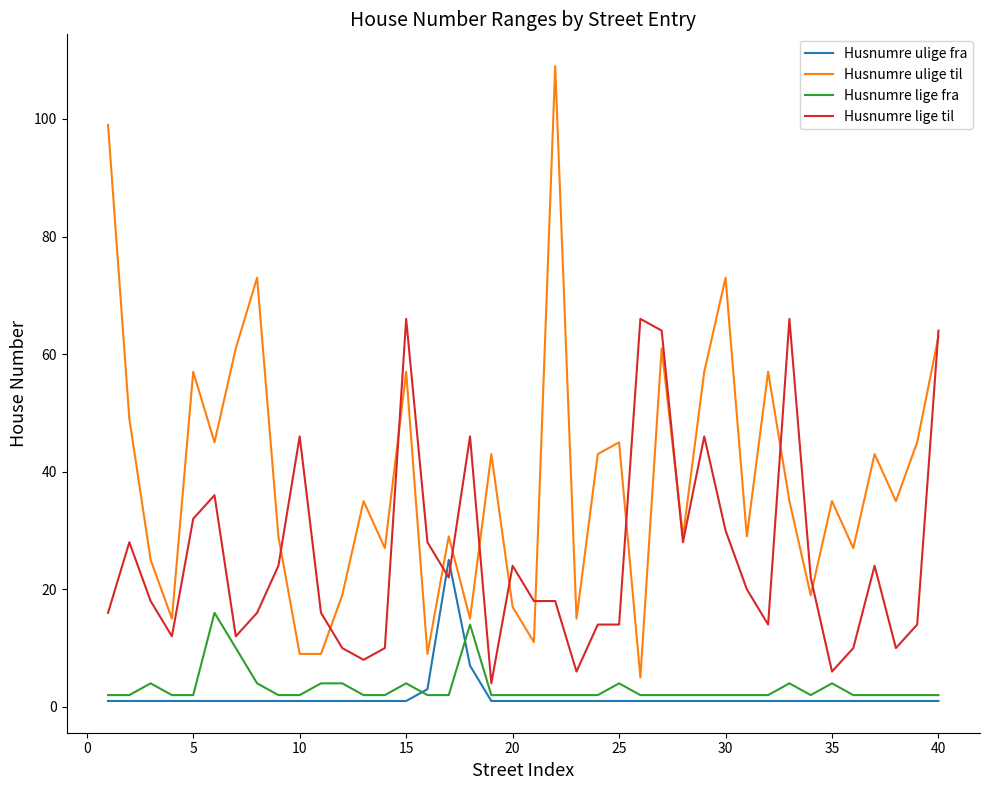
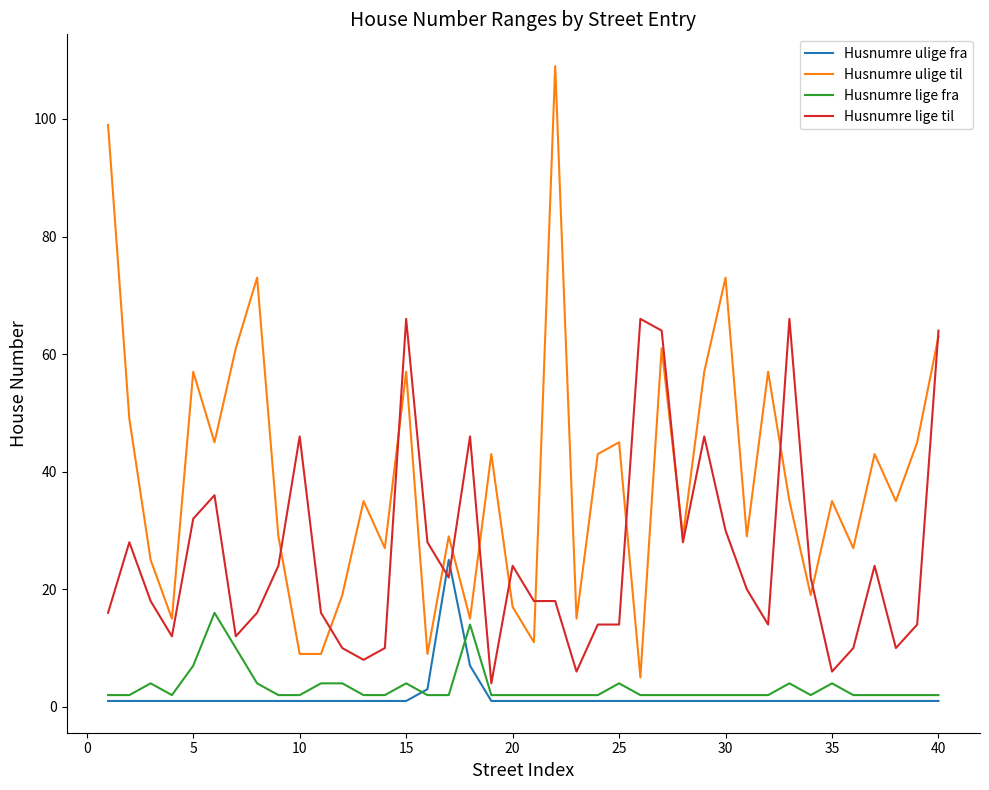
Husnumre lige fra, 5: 2 -> 7
